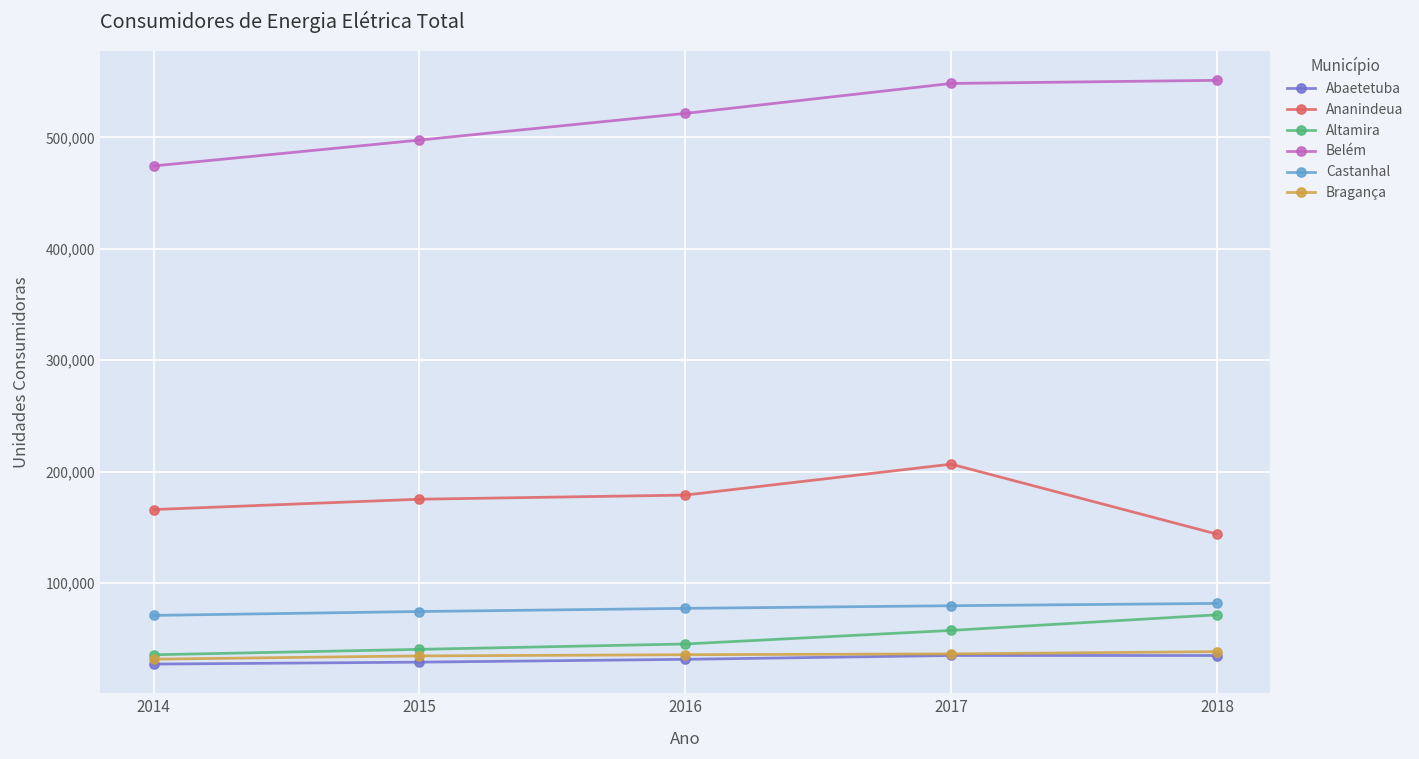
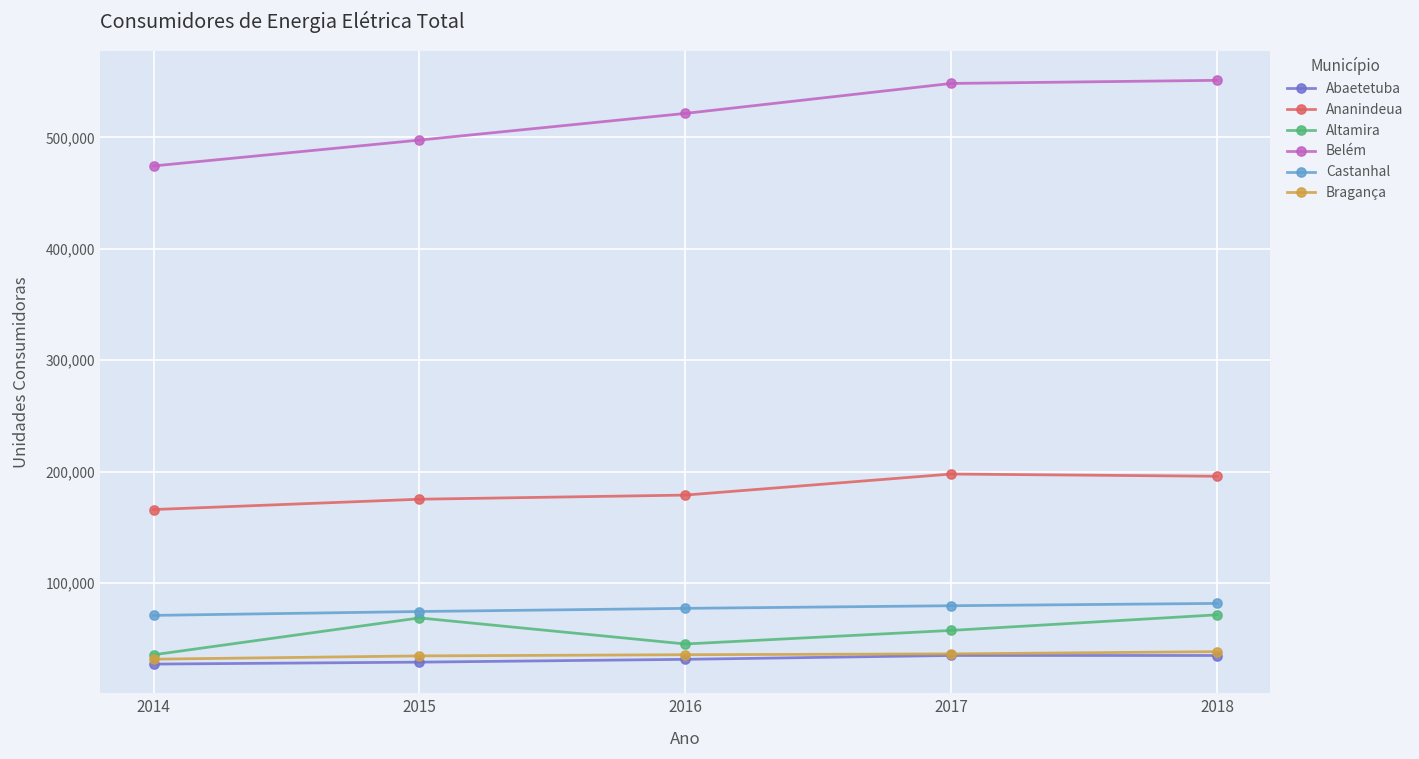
Altamira, 2015: 41,000 -> 69,000
Ananindeua, 2017: 207,000 -> 198,000
Ananindeua, 2018: 144,000 -> 196,000
